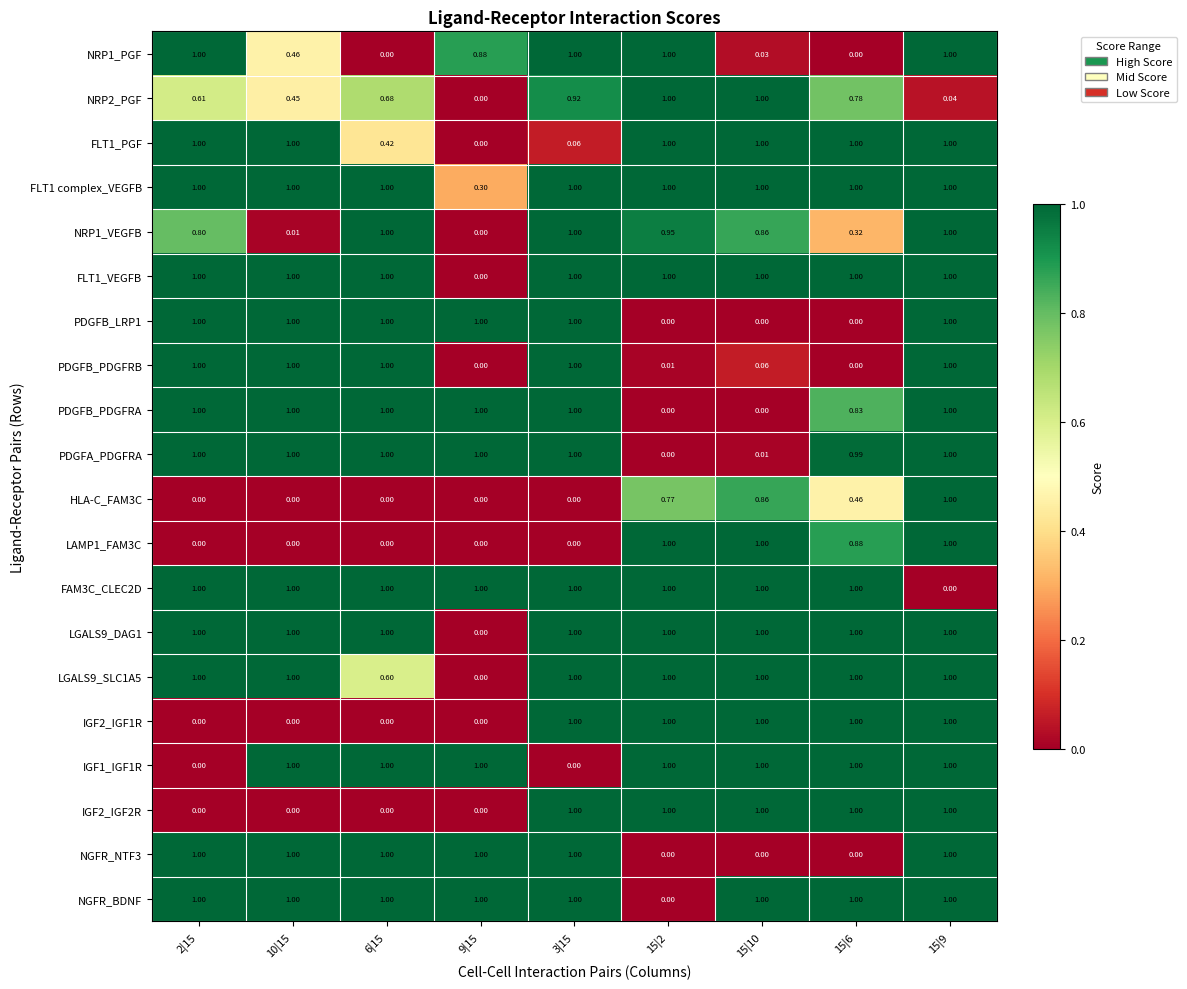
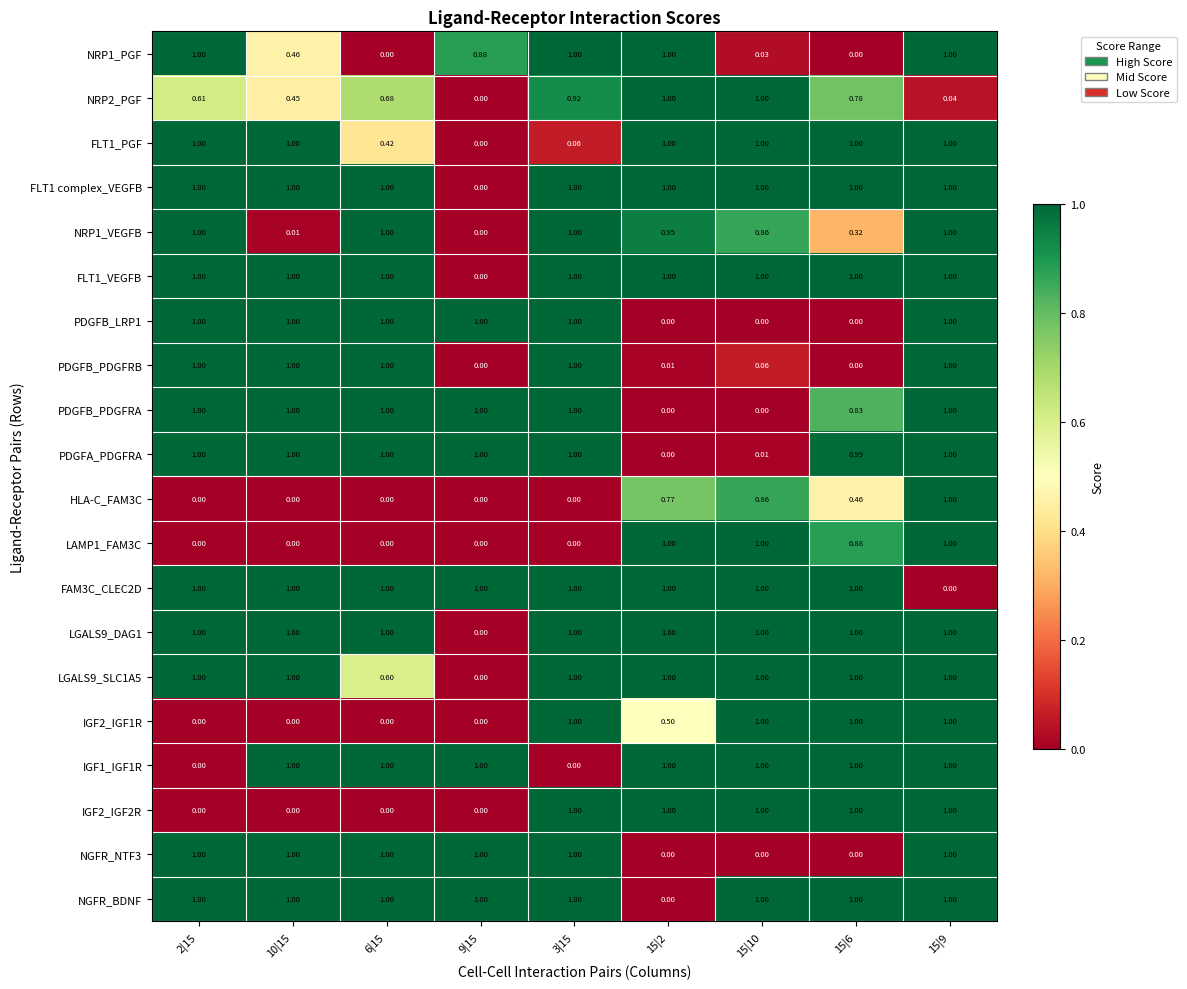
FLT1 complex_VEGFB, 9|15: 0.30 -> 0.00
NRP1_VEGFB, 2|15: 0.80 -> 1.00
IGF2_IGF1R, 15|2: 1.00 -> 0.50
